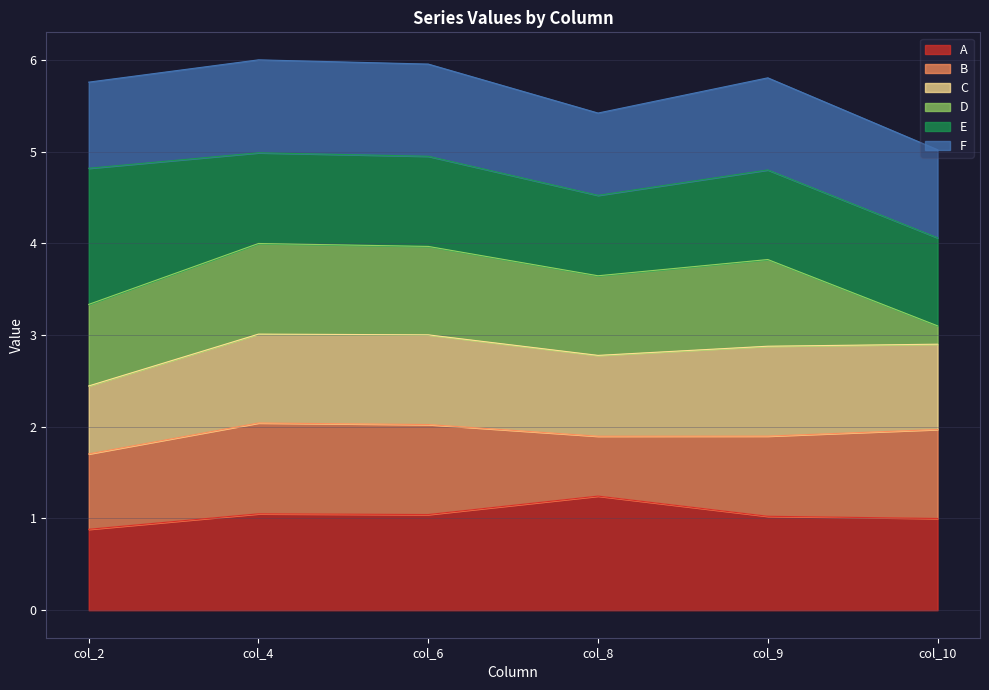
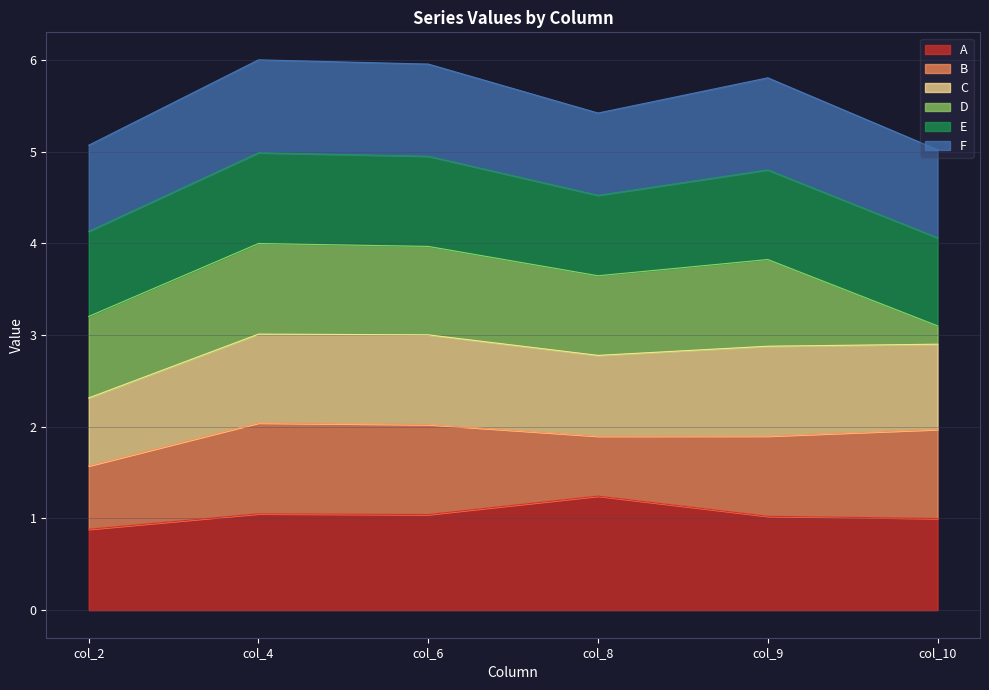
B, col_2: 0.8 -> 0.7
E, col_2: 1.5 -> 0.9
